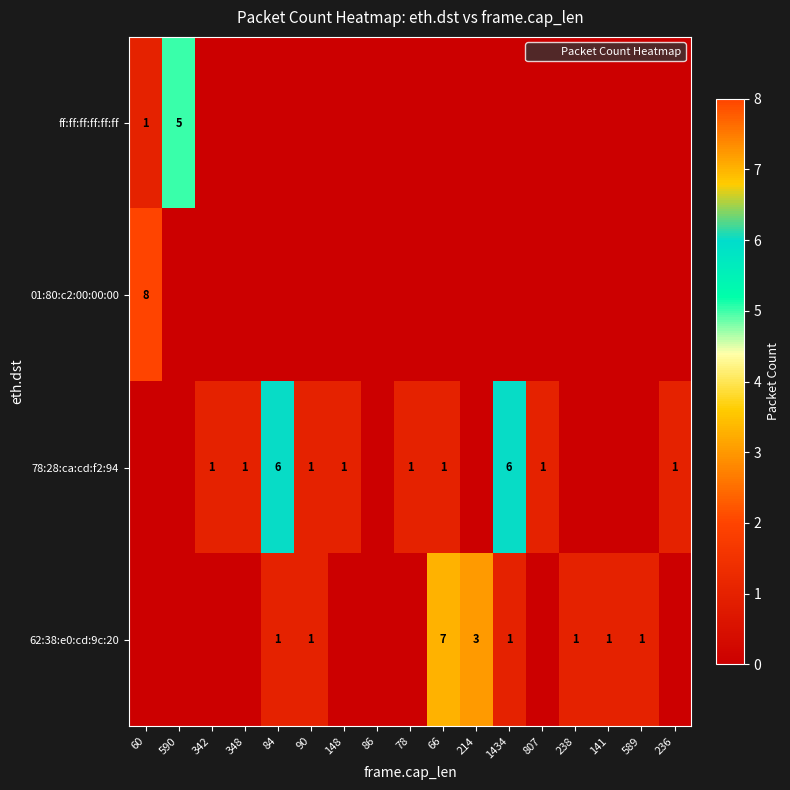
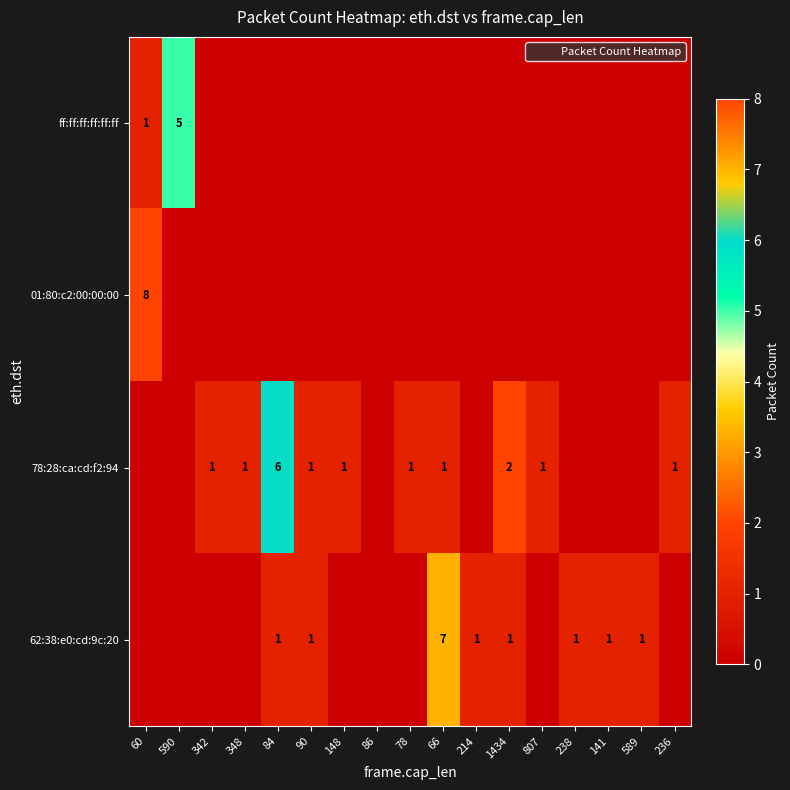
78:28:ca:cd:f2:94, 1434: 6 -> 2
62:38:e0:cd:9c:20, 214: 3 -> 1
